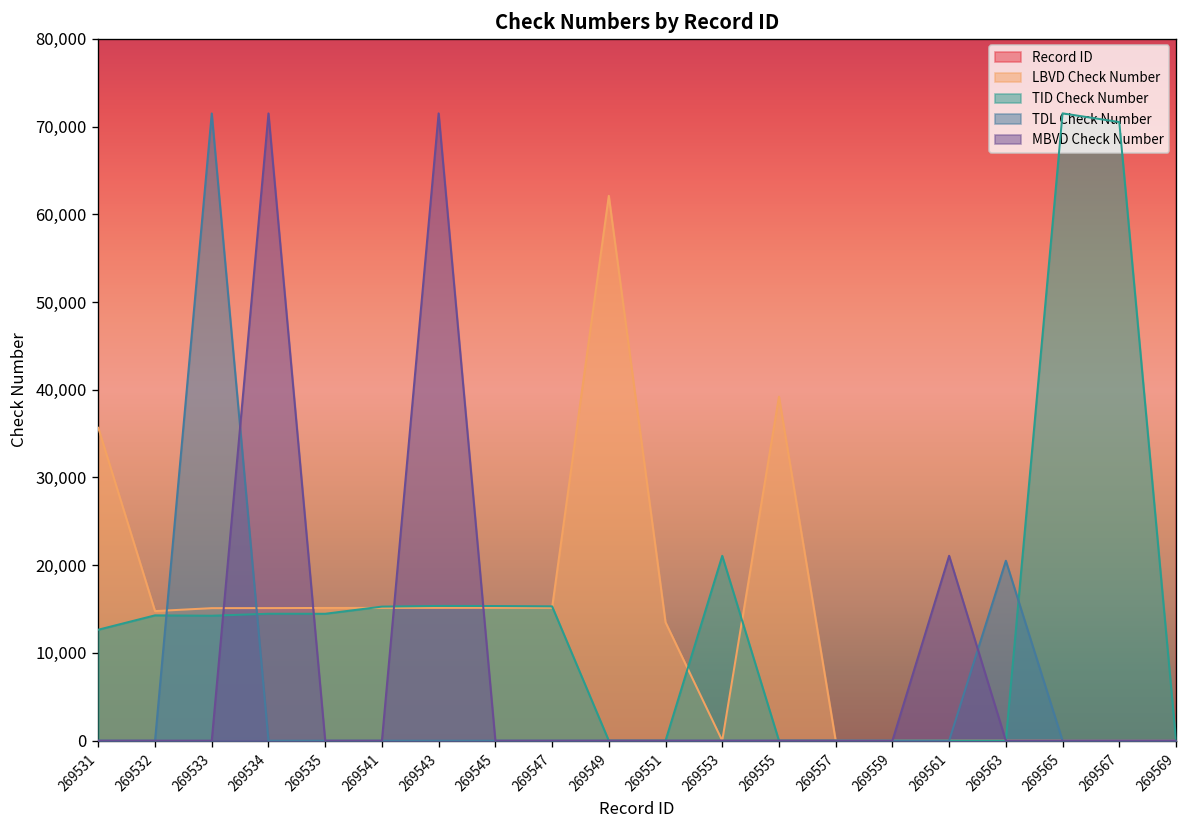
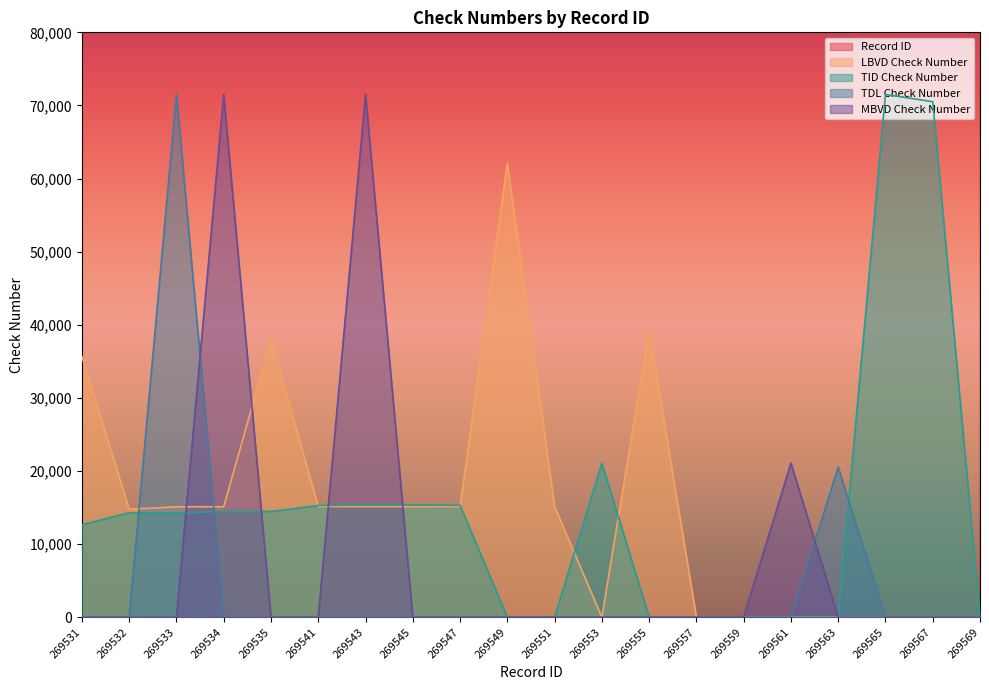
LBVD Check Number, 269535: 15,000 -> 38,000
LBVD Check Number, 269551: 13,000 -> 15,000
